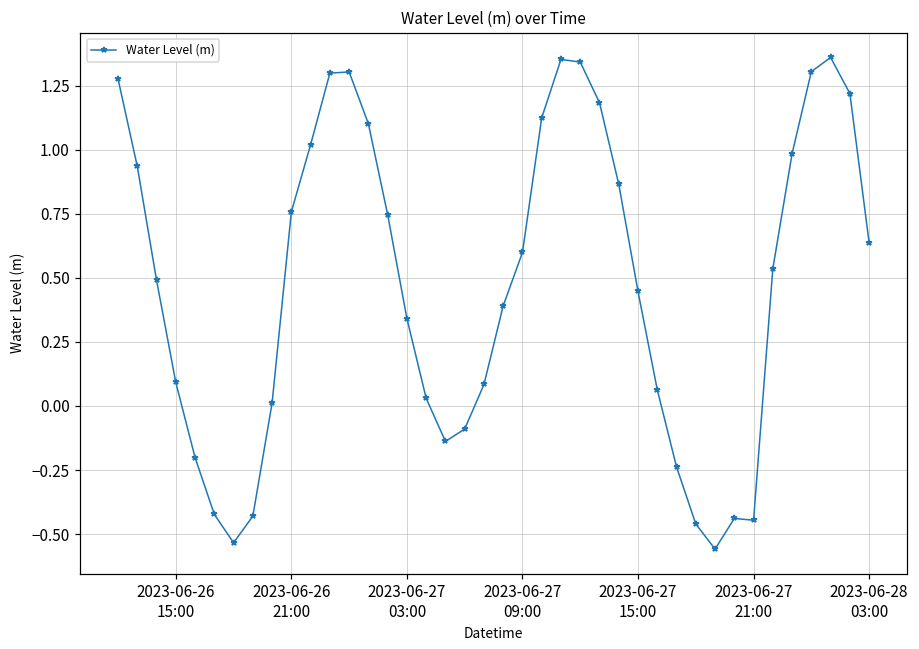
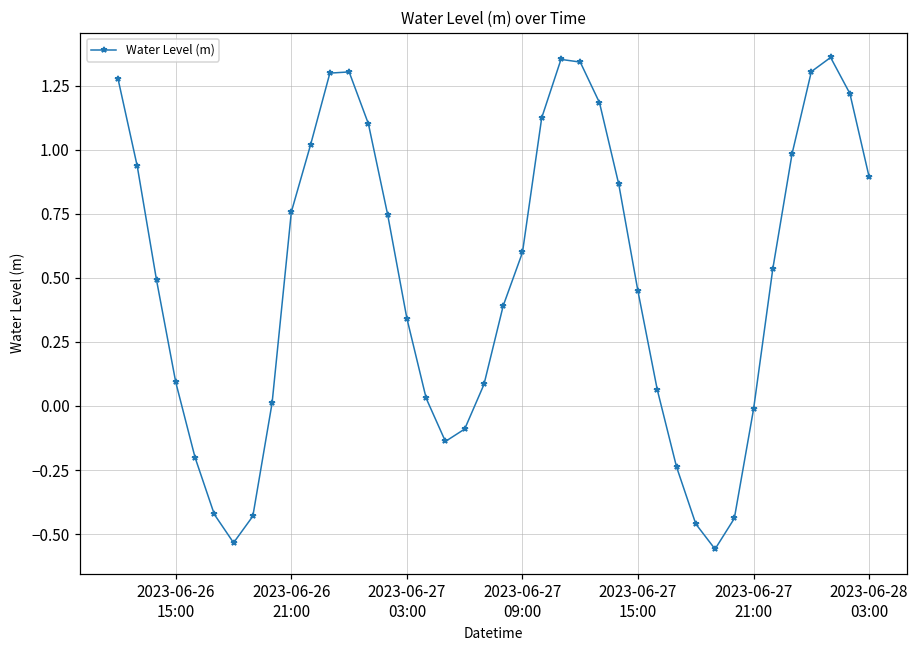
2023-06-27 21:00: -0.45 -> -0.01
2023-06-28 03:00: 0.64 -> 0.89
